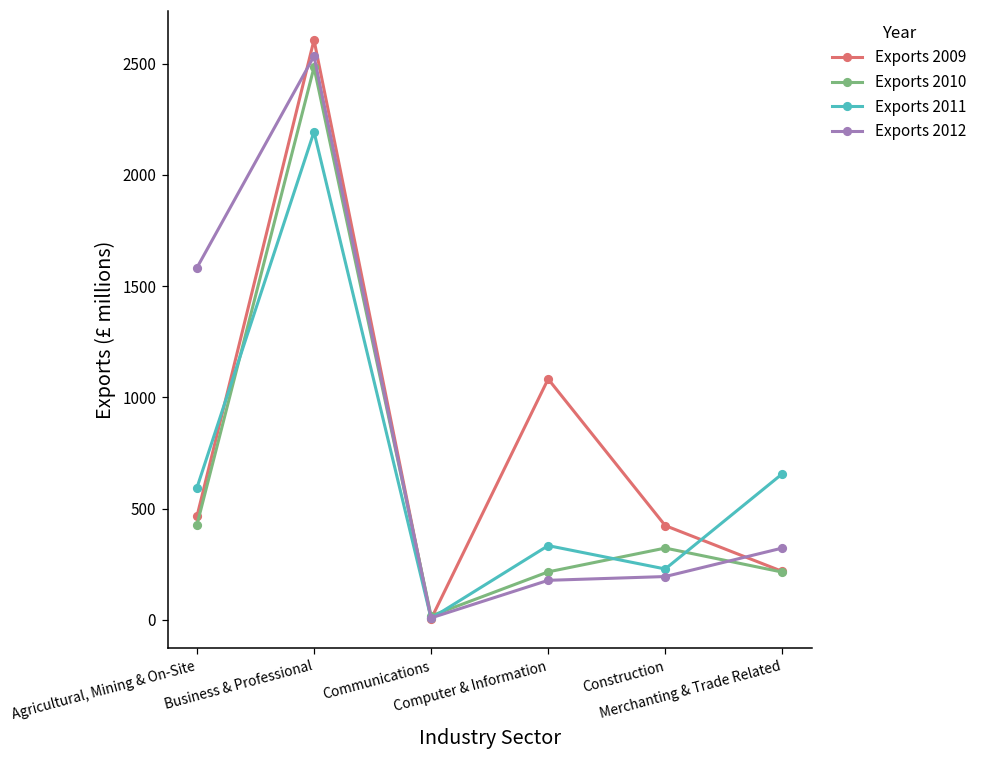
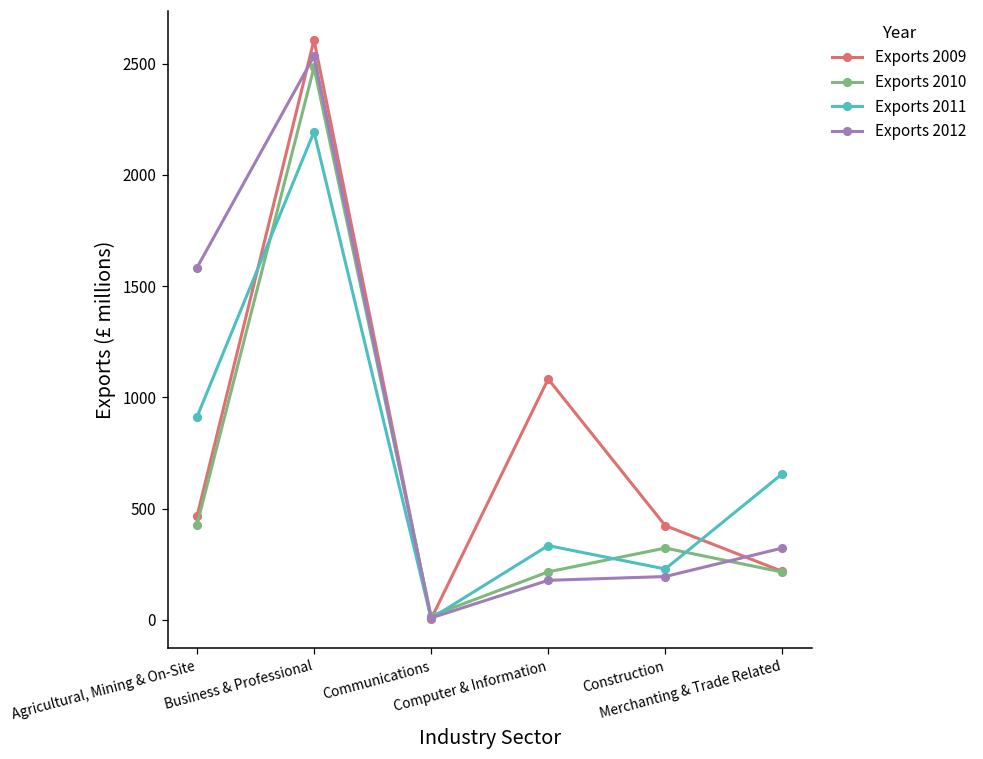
Exports 2011, Agricultural, Mining & On-Site: 590 -> 910
